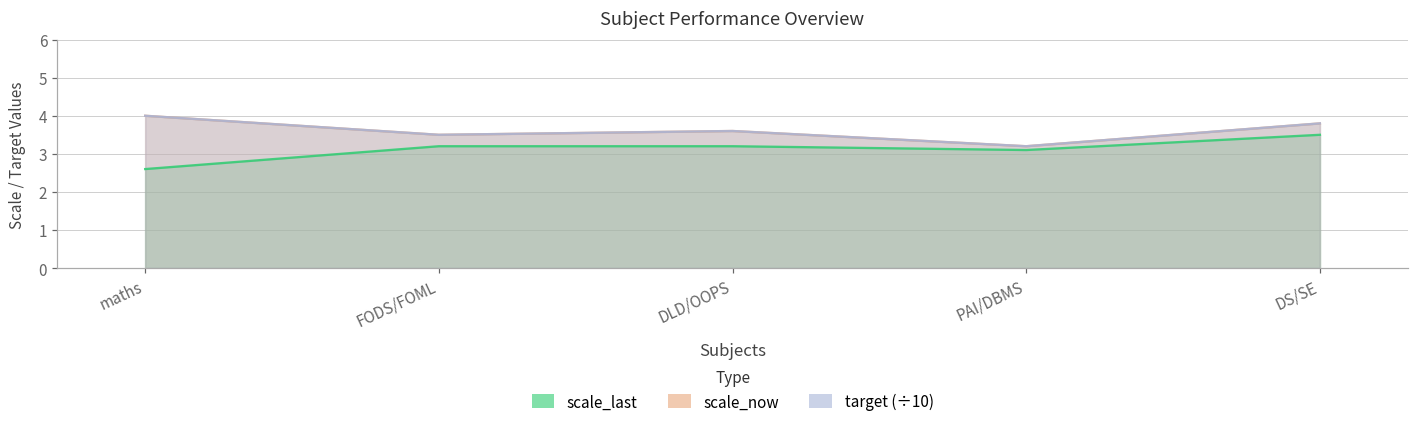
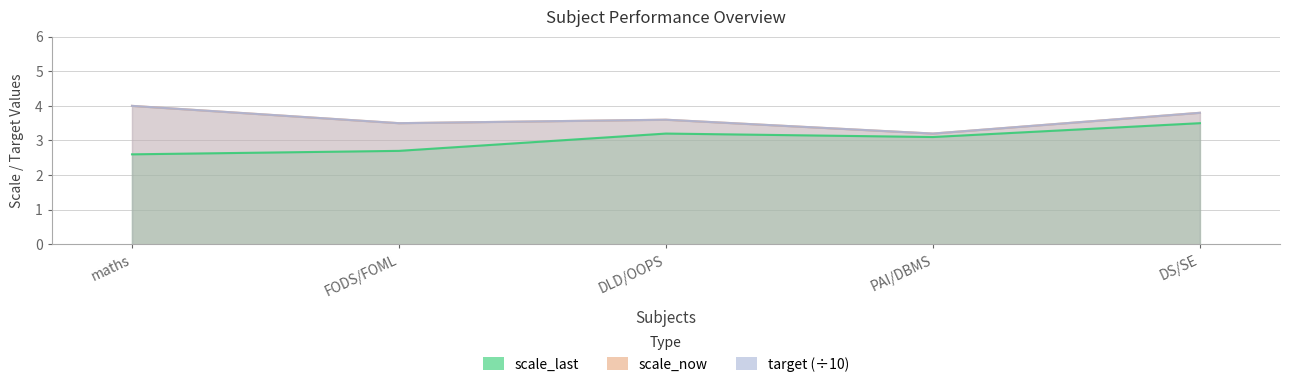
scale_last, FODS/FOML: 3.2 -> 2.7
